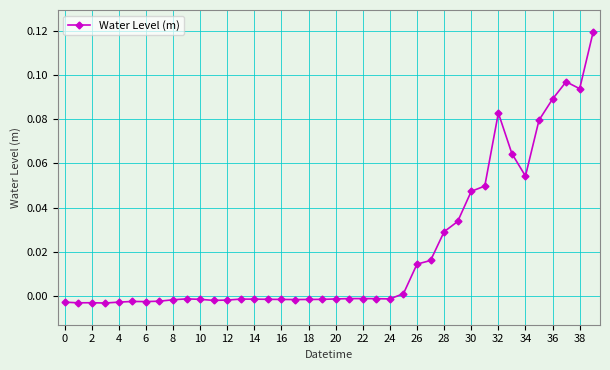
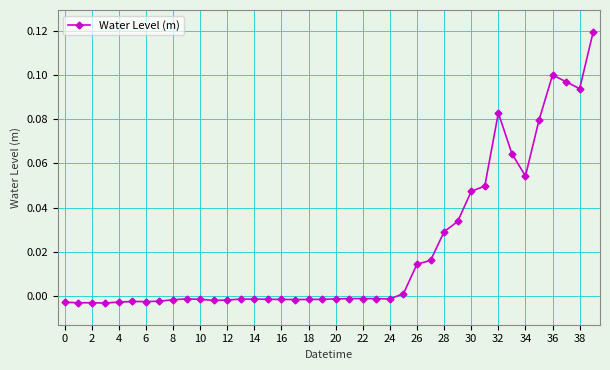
36: 0.089 -> 0.100
